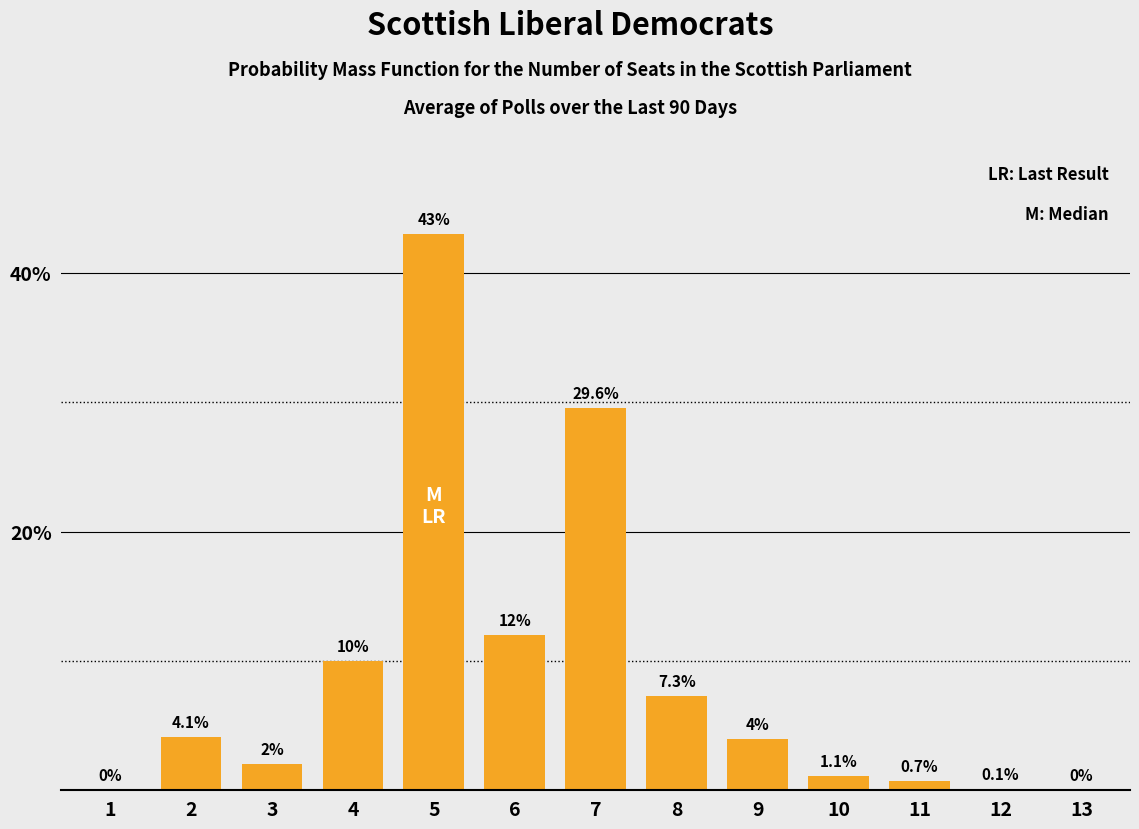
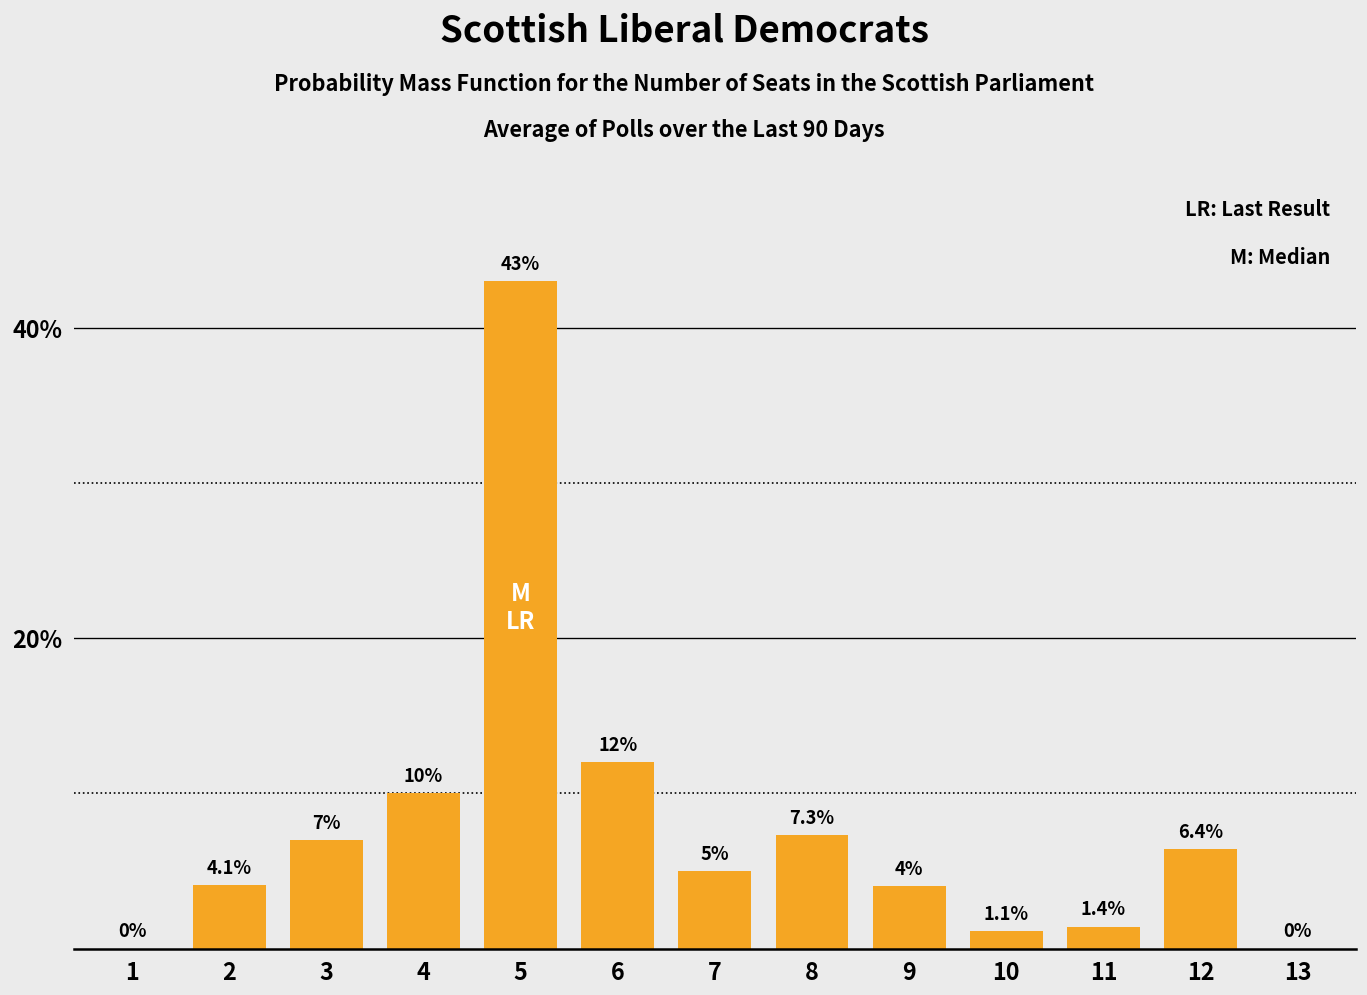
3: 2% -> 7%
7: 29.6% -> 5%
11: 0.7% -> 1.4%
12: 0.1% -> 6.4%
